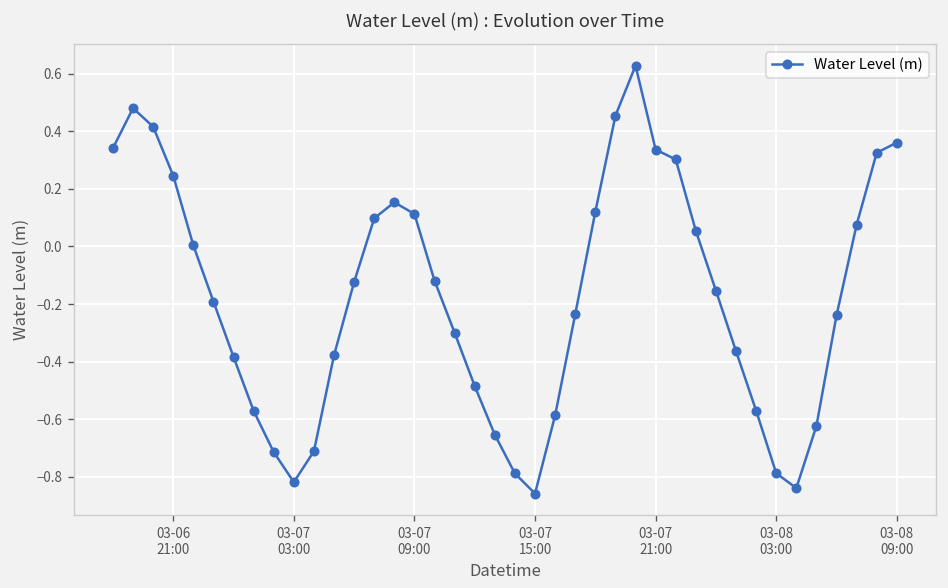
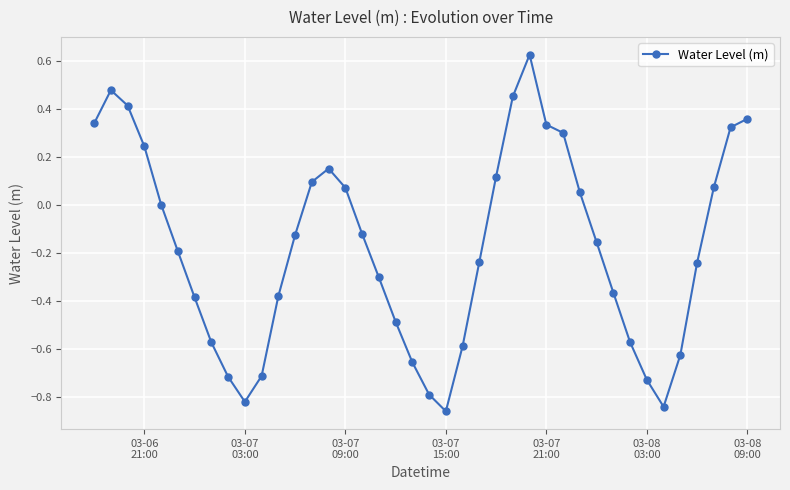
03-07 09:00: 0.11 -> 0.07
03-08 03:00: -0.79 -> -0.73
